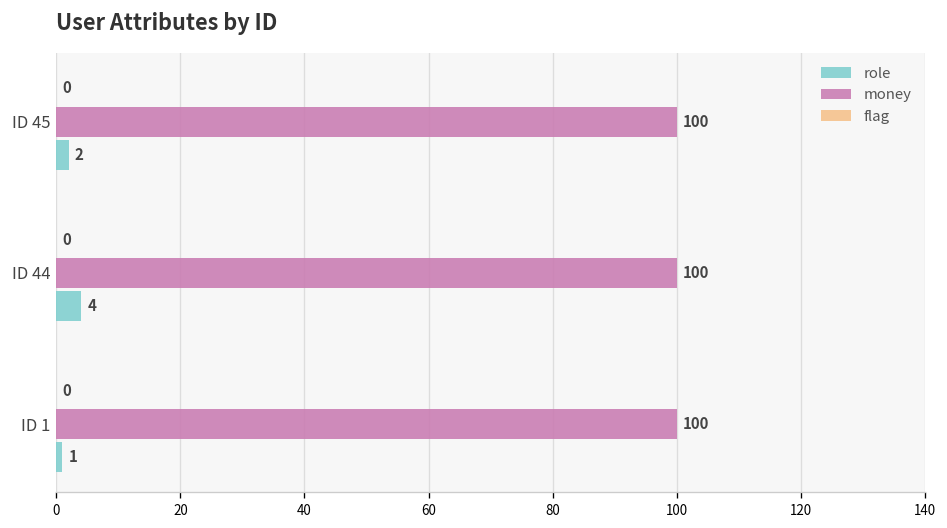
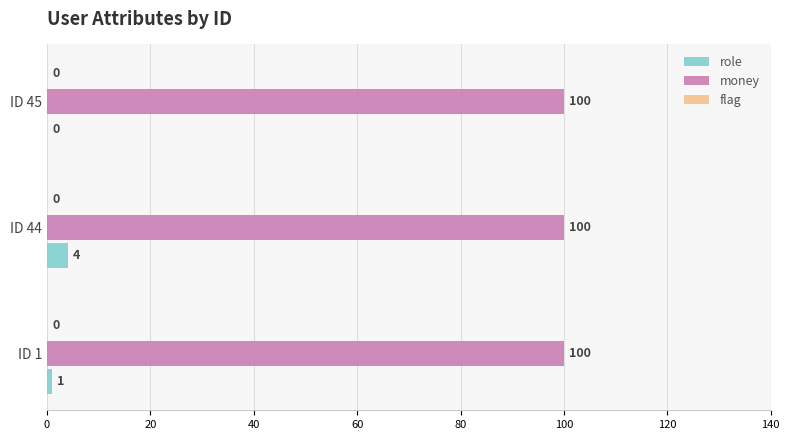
role, ID 45: 2 -> 0
